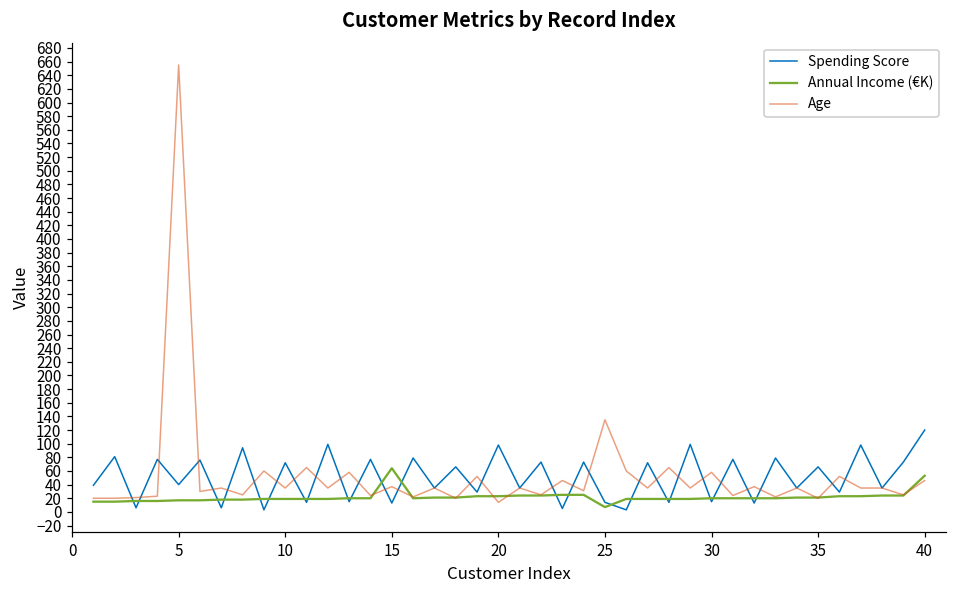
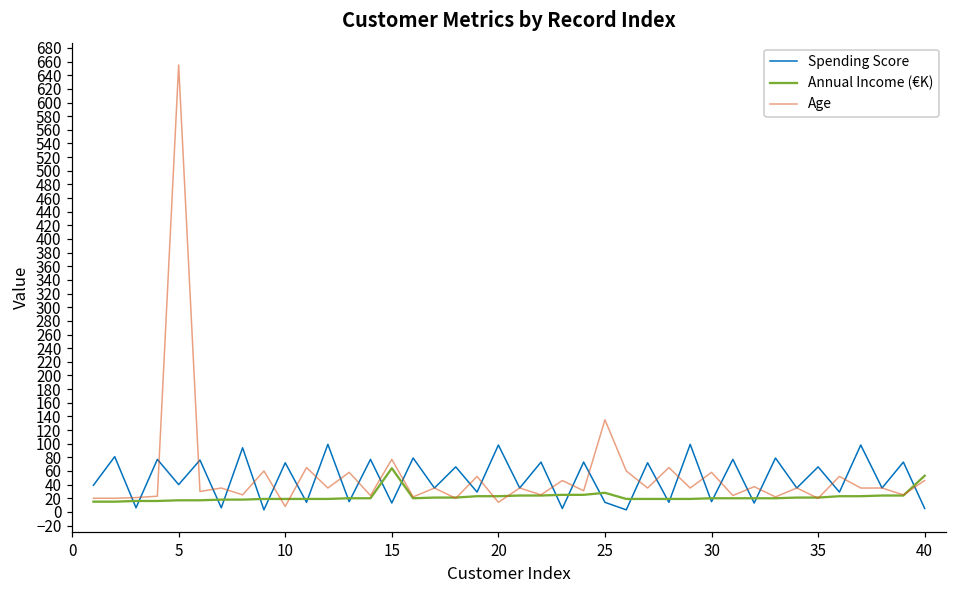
Age, 10: 40 -> 10
Age, 15: 40 -> 80
Annual Income (€K), 25: 10 -> 30
Spending Score, 40: 120 -> 10
